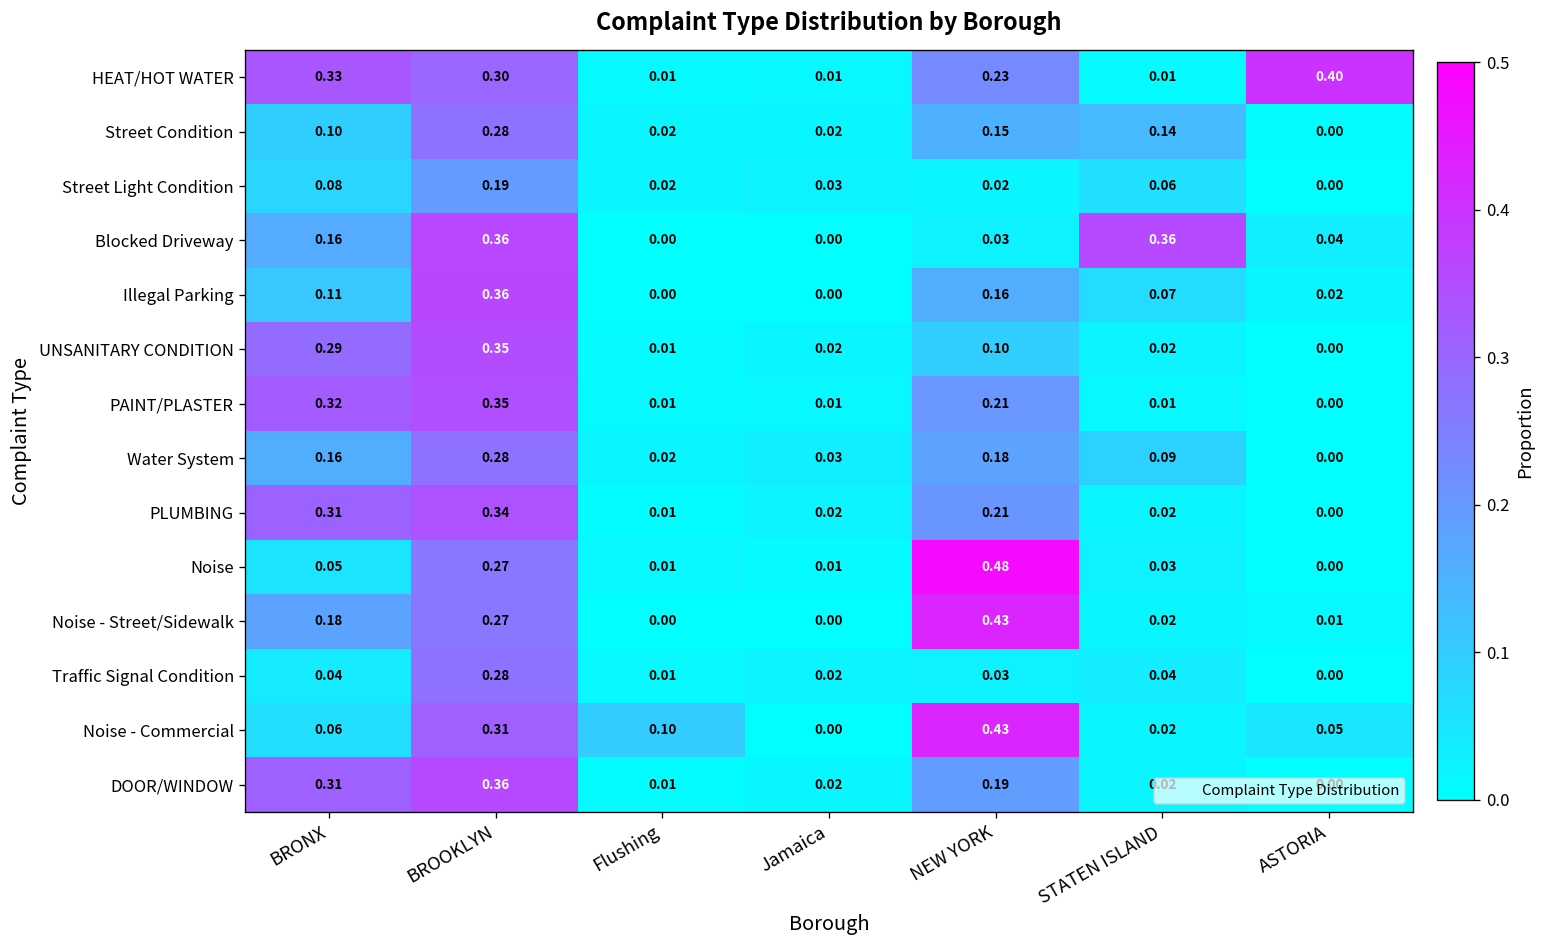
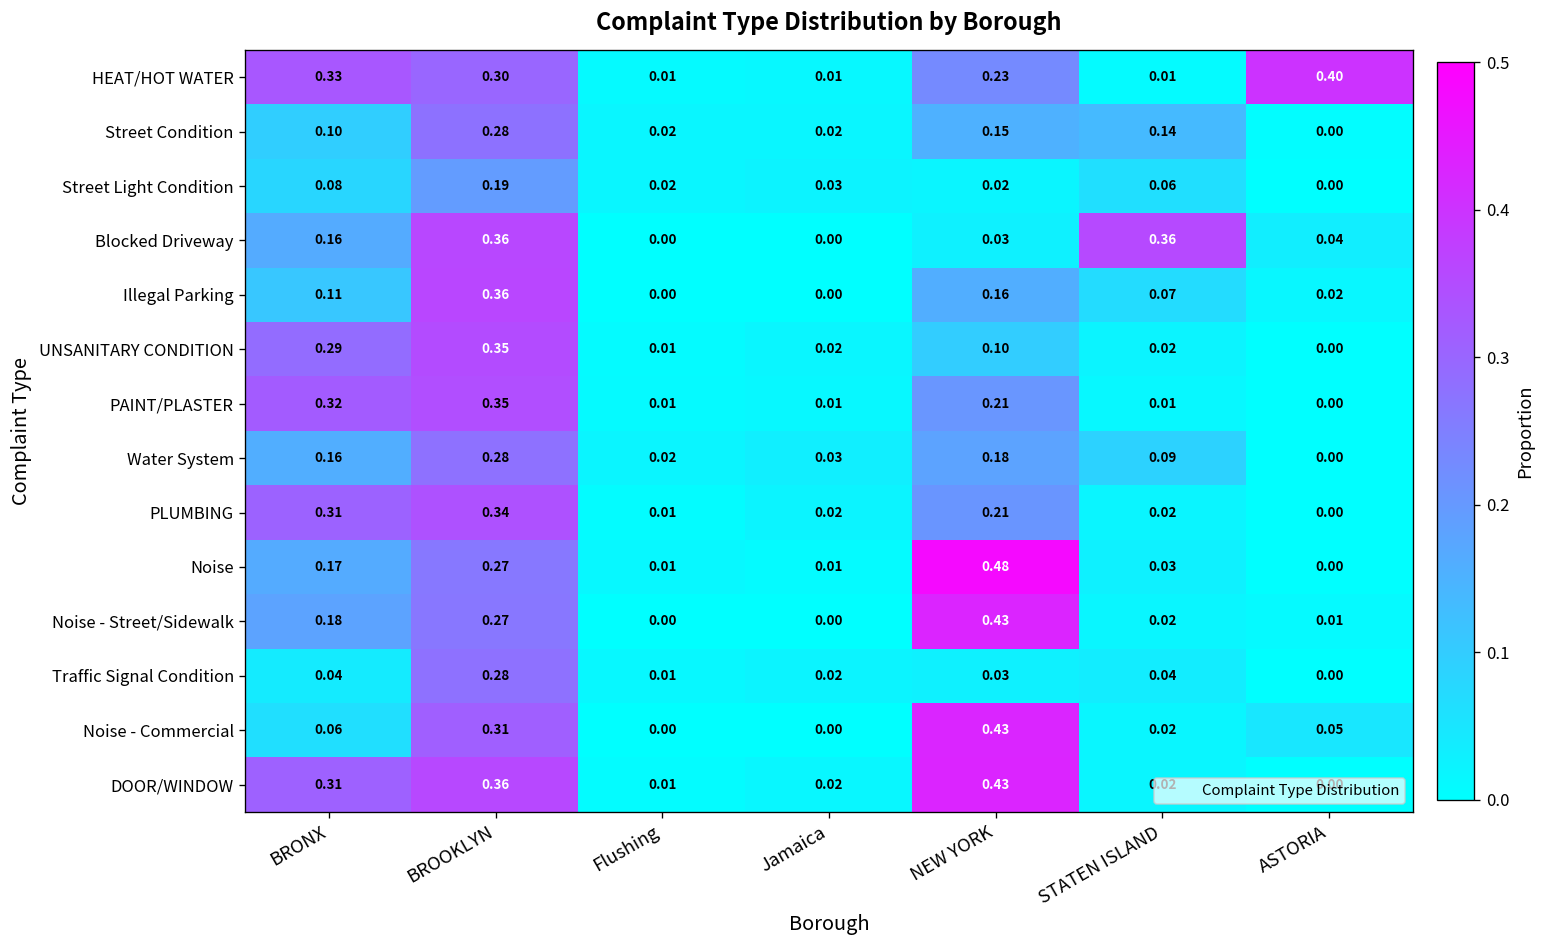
Noise, BRONX: 0.05 -> 0.17
Noise - Commercial, Flushing: 0.10 -> 0.00
DOOR/WINDOW, NEW YORK: 0.19 -> 0.43
